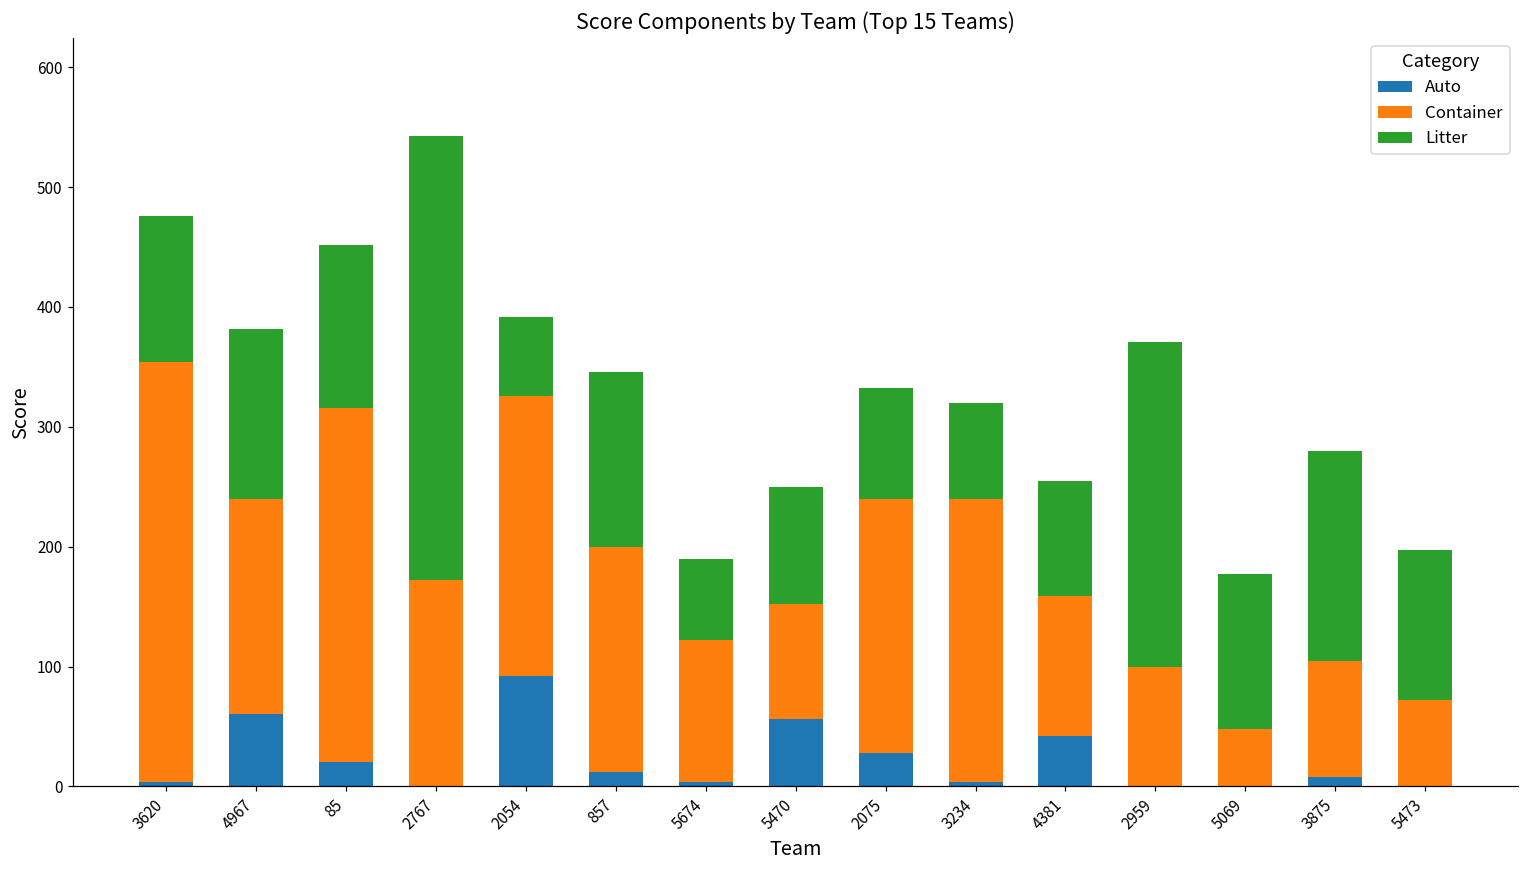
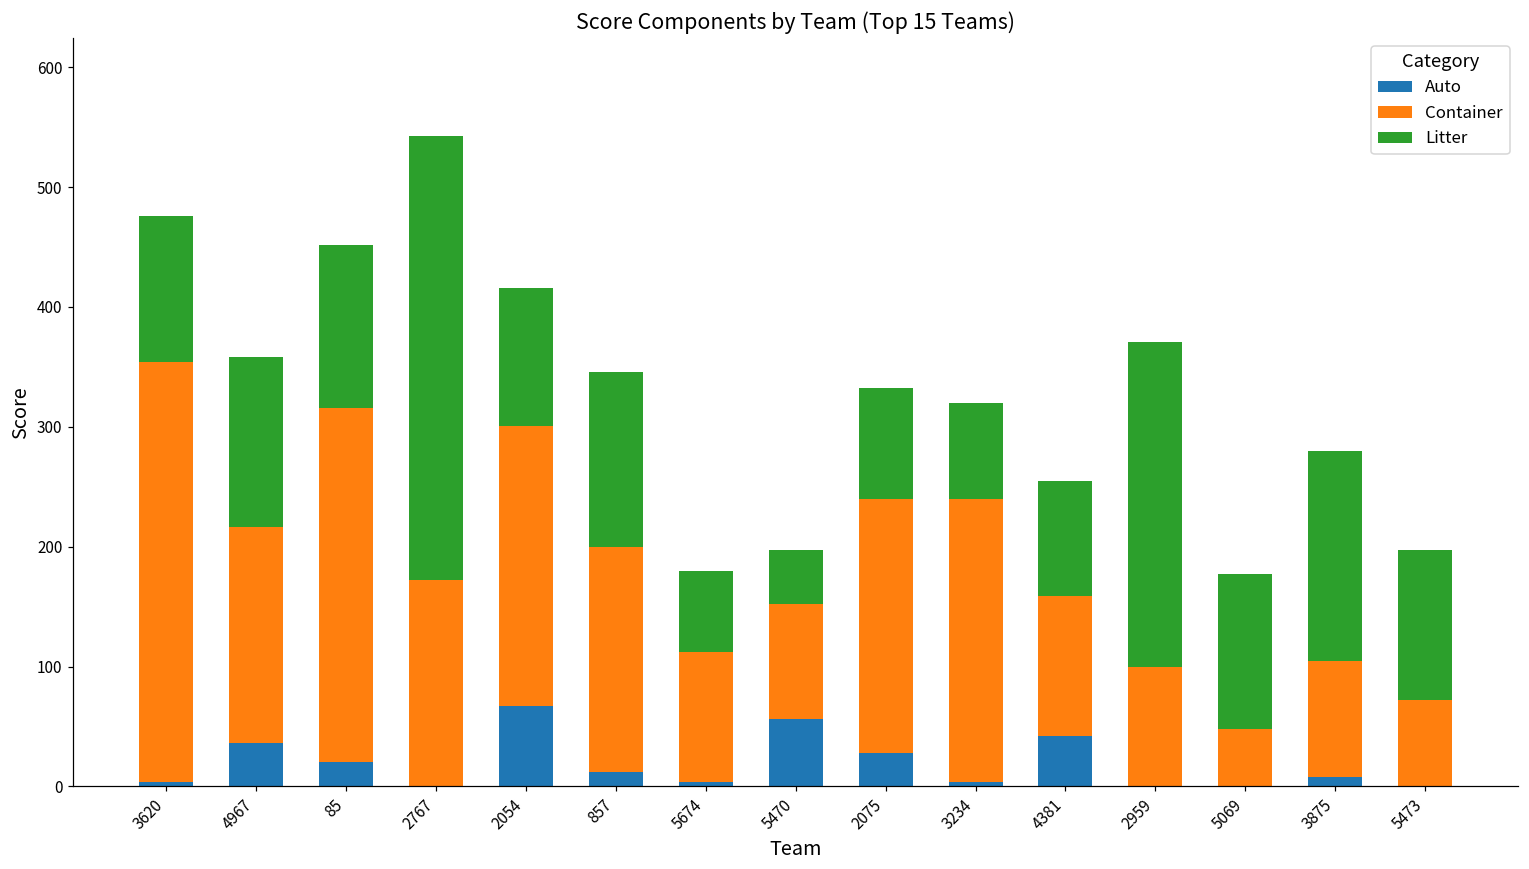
Auto, 4967: 60 -> 36
Auto, 2054: 92 -> 67
Litter, 2054: 66 -> 115
Container, 5674: 118 -> 108
Litter, 5470: 98 -> 45
